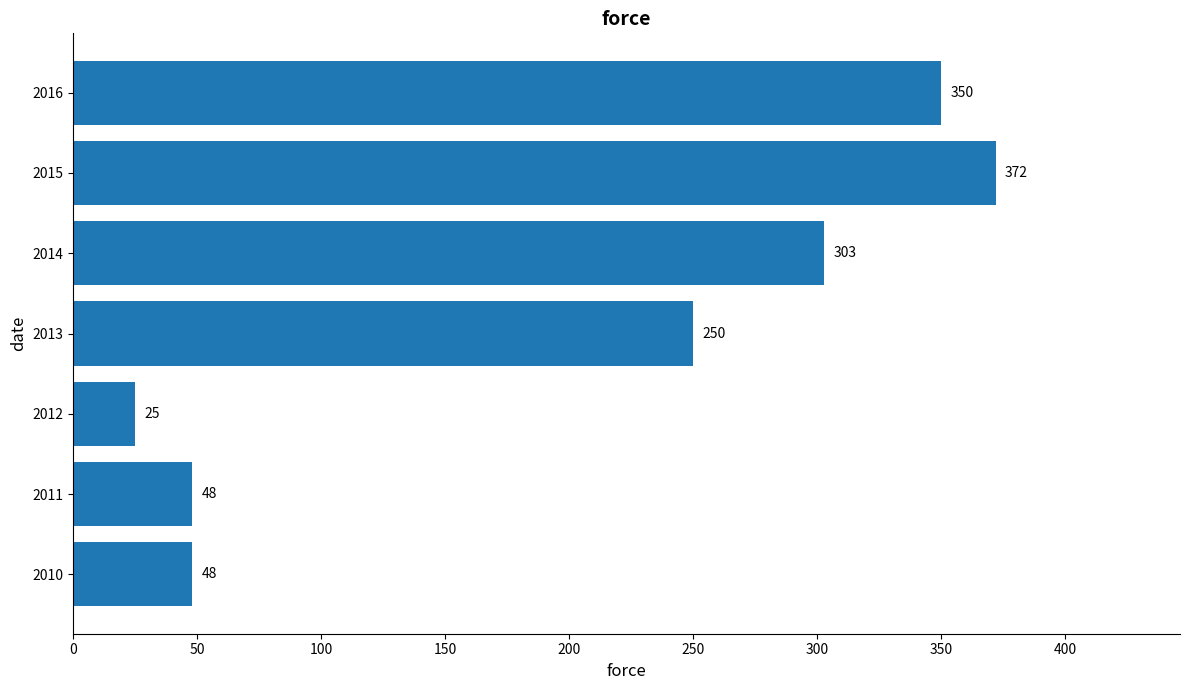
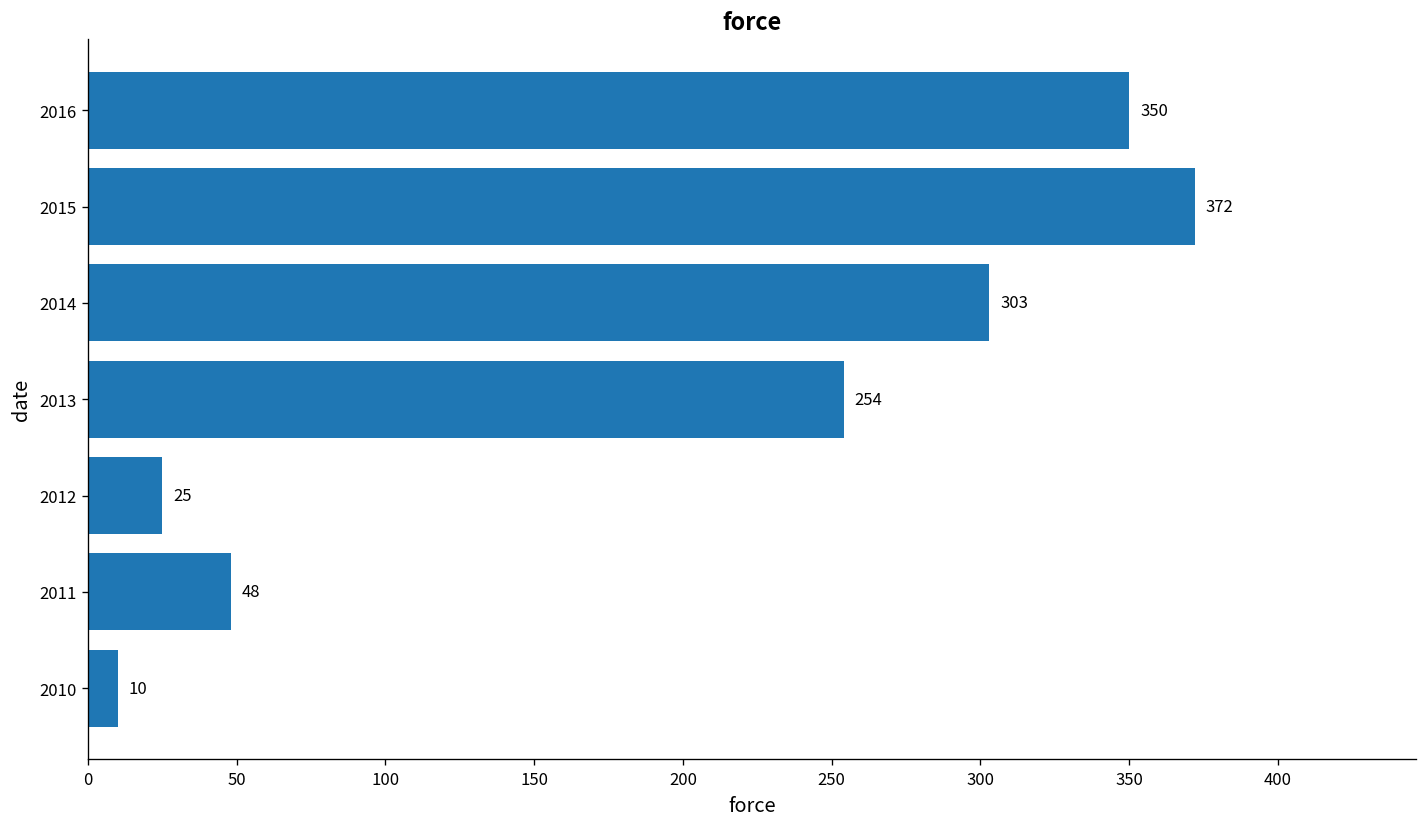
2013: 250 -> 254
2010: 48 -> 10
